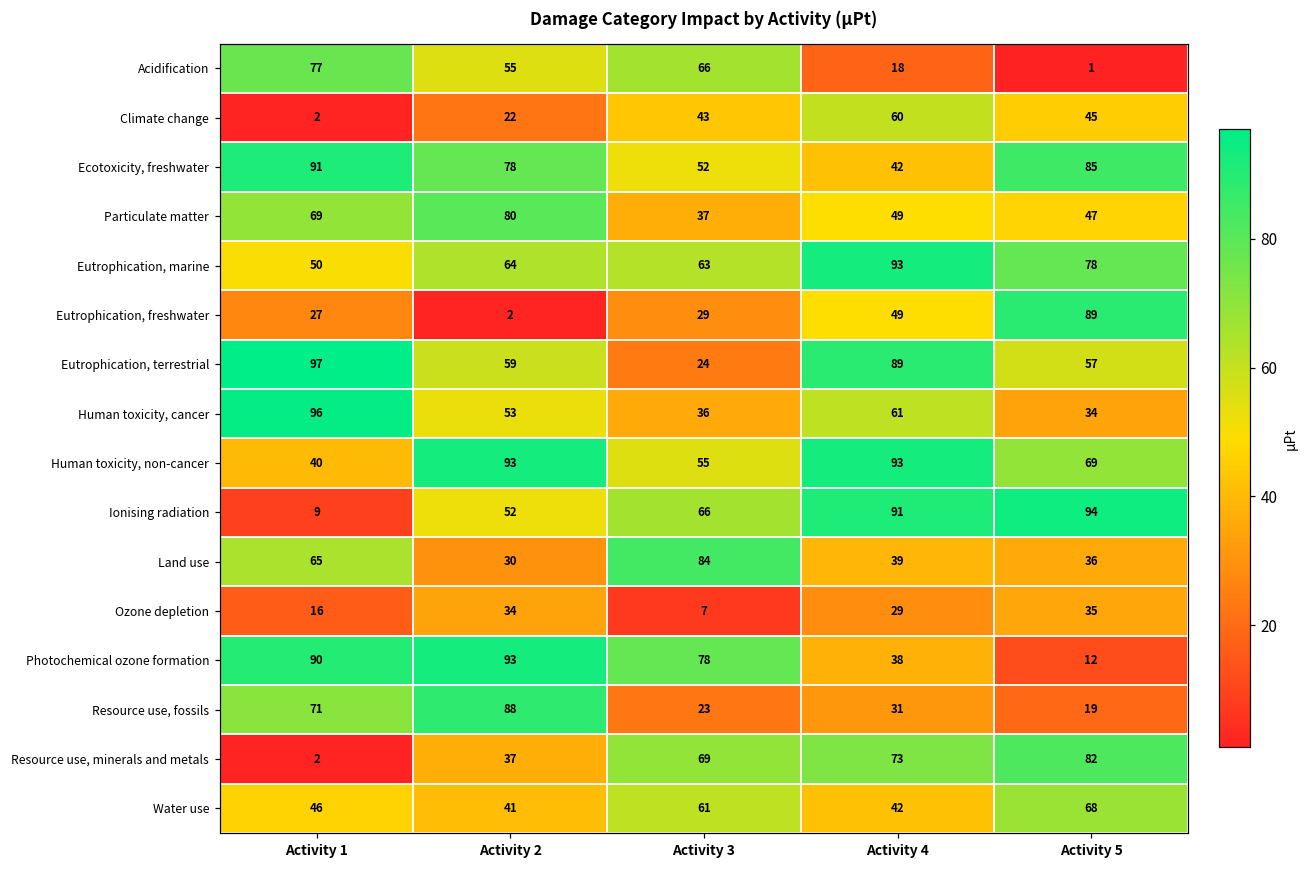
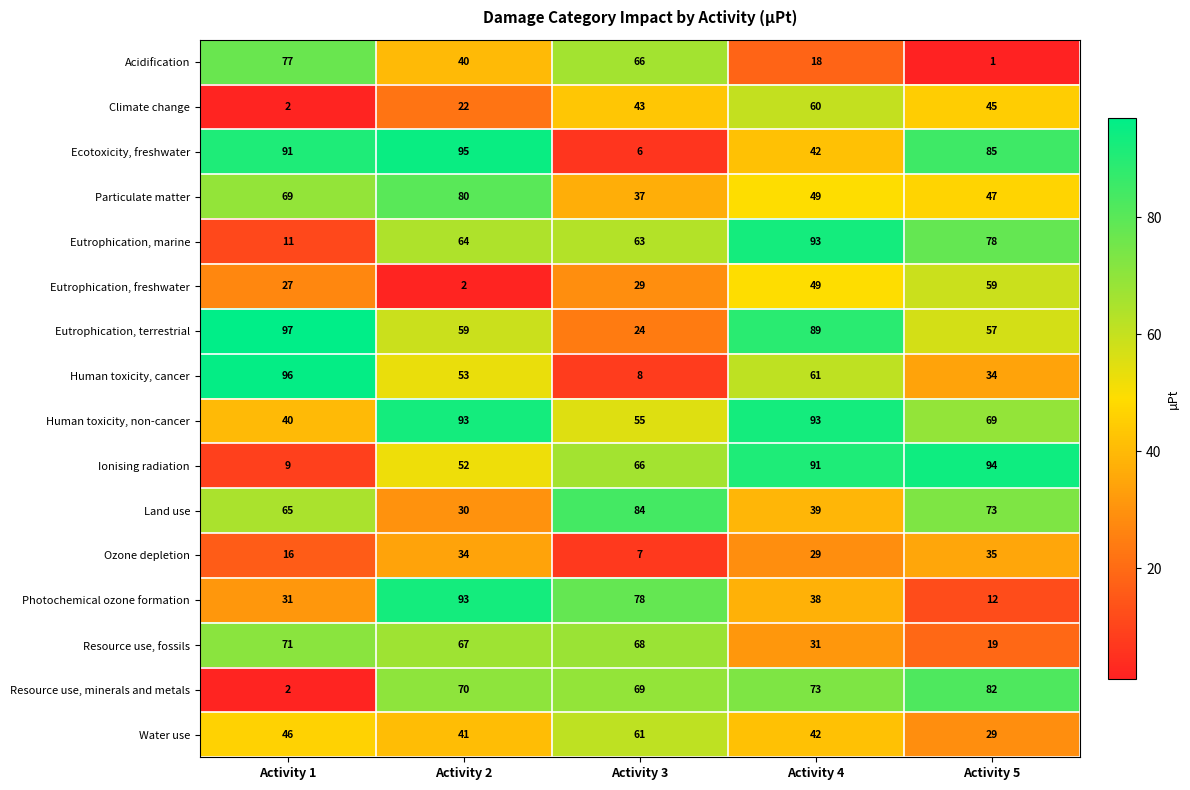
Acidification, Activity 2: 55 -> 40
Ecotoxicity, freshwater, Activity 2: 78 -> 95
Ecotoxicity, freshwater, Activity 3: 52 -> 6
Eutrophication, marine, Activity 1: 50 -> 11
Eutrophication, freshwater, Activity 5: 89 -> 59
Human toxicity, cancer, Activity 3: 36 -> 8
Land use, Activity 5: 36 -> 73
Photochemical ozone formation, Activity 1: 90 -> 31
Resource use, fossils, Activity 2: 88 -> 67
Resource use, fossils, Activity 3: 23 -> 68
Resource use, minerals and metals, Activity 2: 37 -> 70
Water use, Activity 5: 68 -> 29
